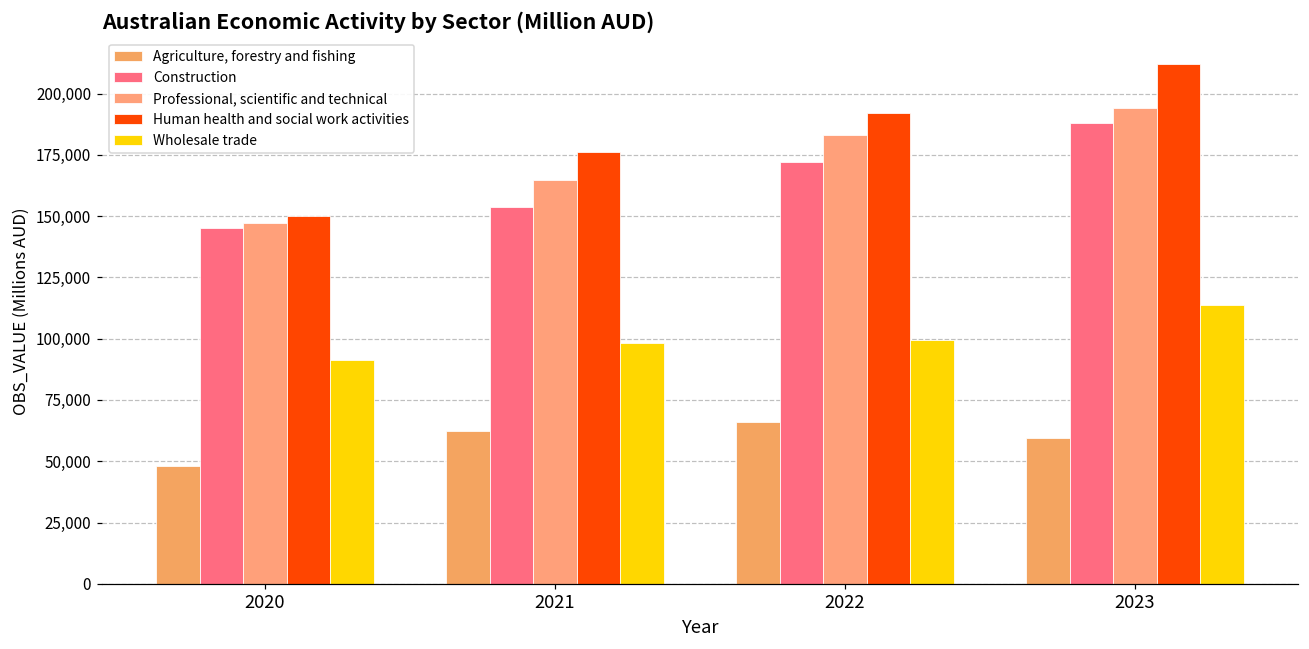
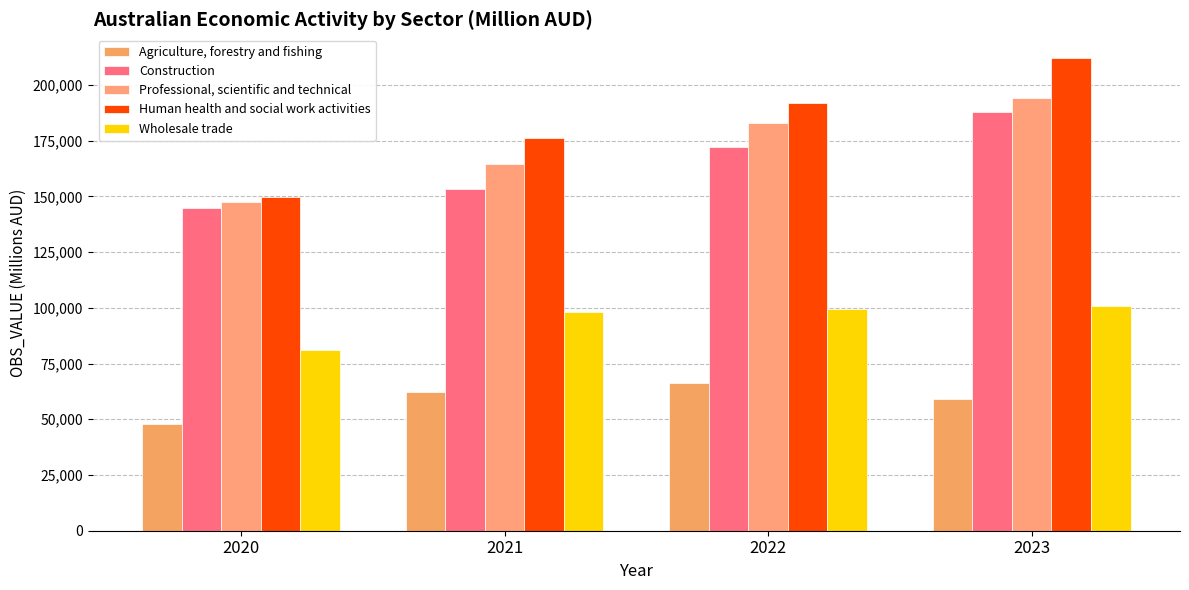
Wholesale trade, 2020: 91,000 -> 81,000
Wholesale trade, 2023: 114,000 -> 101,000
